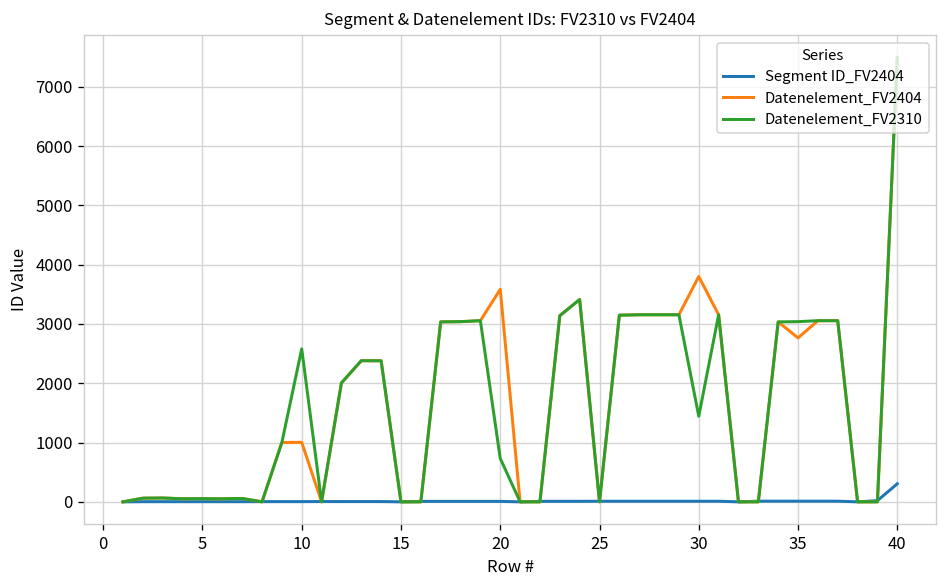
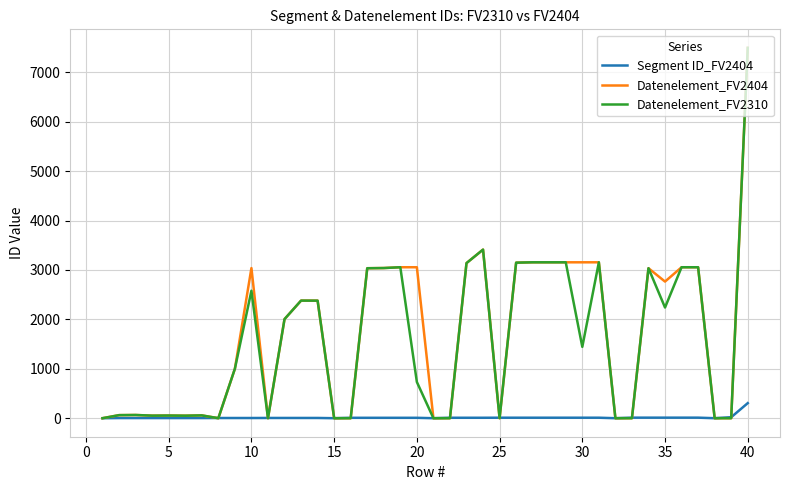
Datenelement_FV2404, 10: 1000 -> 3000
Datenelement_FV2404, 20: 3600 -> 3100
Datenelement_FV2404, 30: 3800 -> 3200
Datenelement_FV2310, 35: 3000 -> 2200
